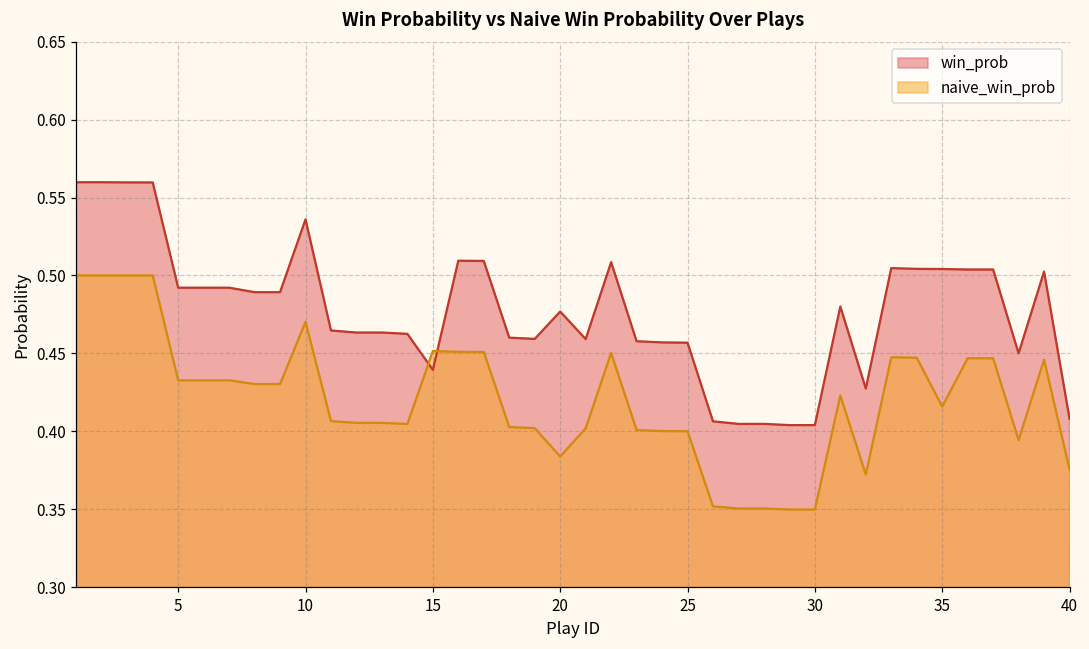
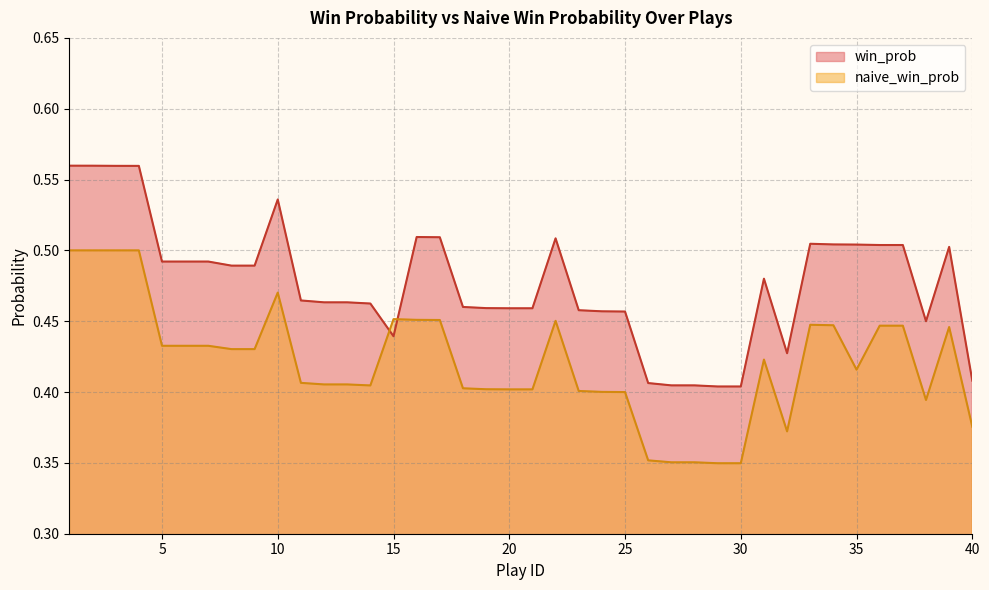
win_prob, 20: 0.477 -> 0.459
naive_win_prob, 20: 0.384 -> 0.402
